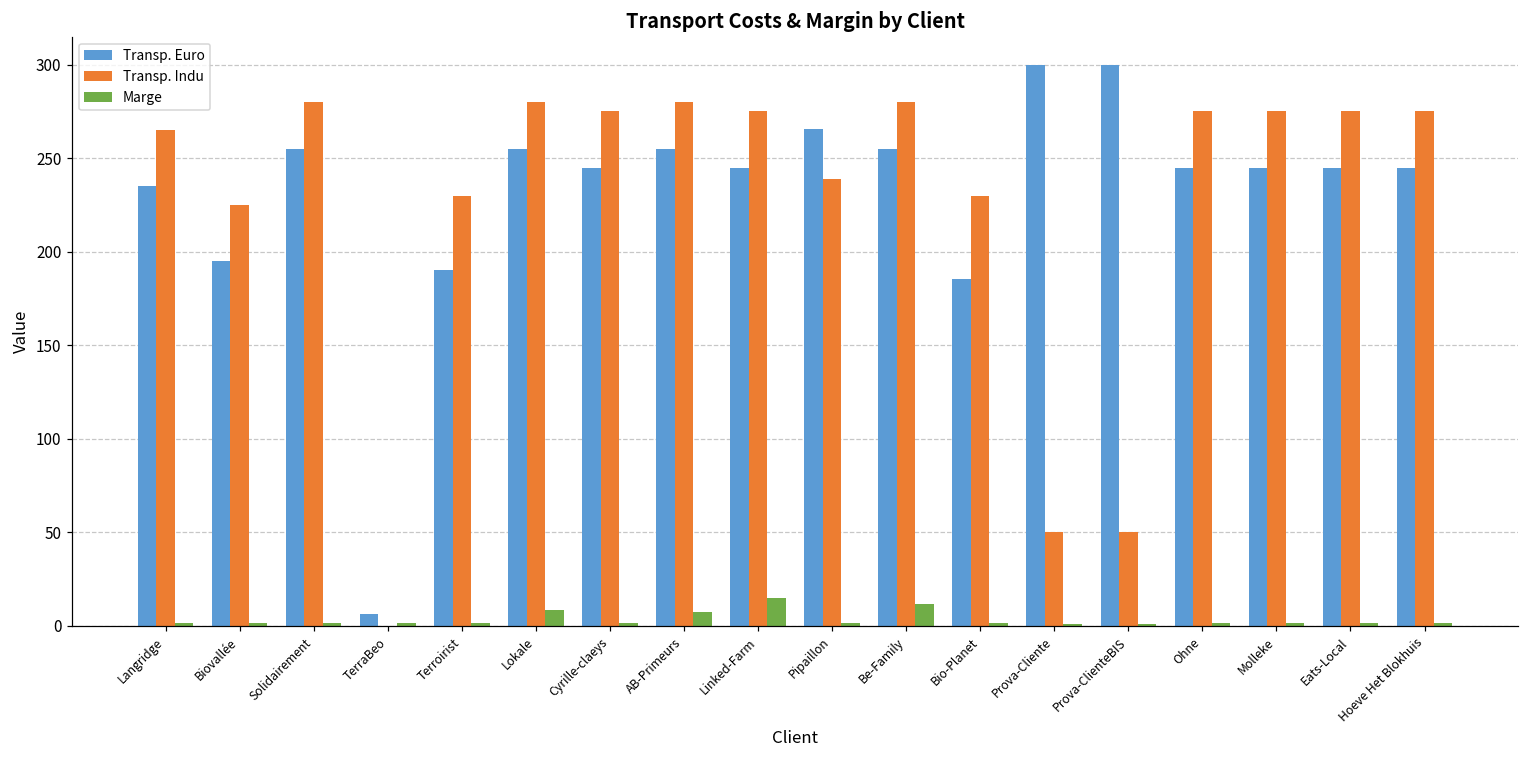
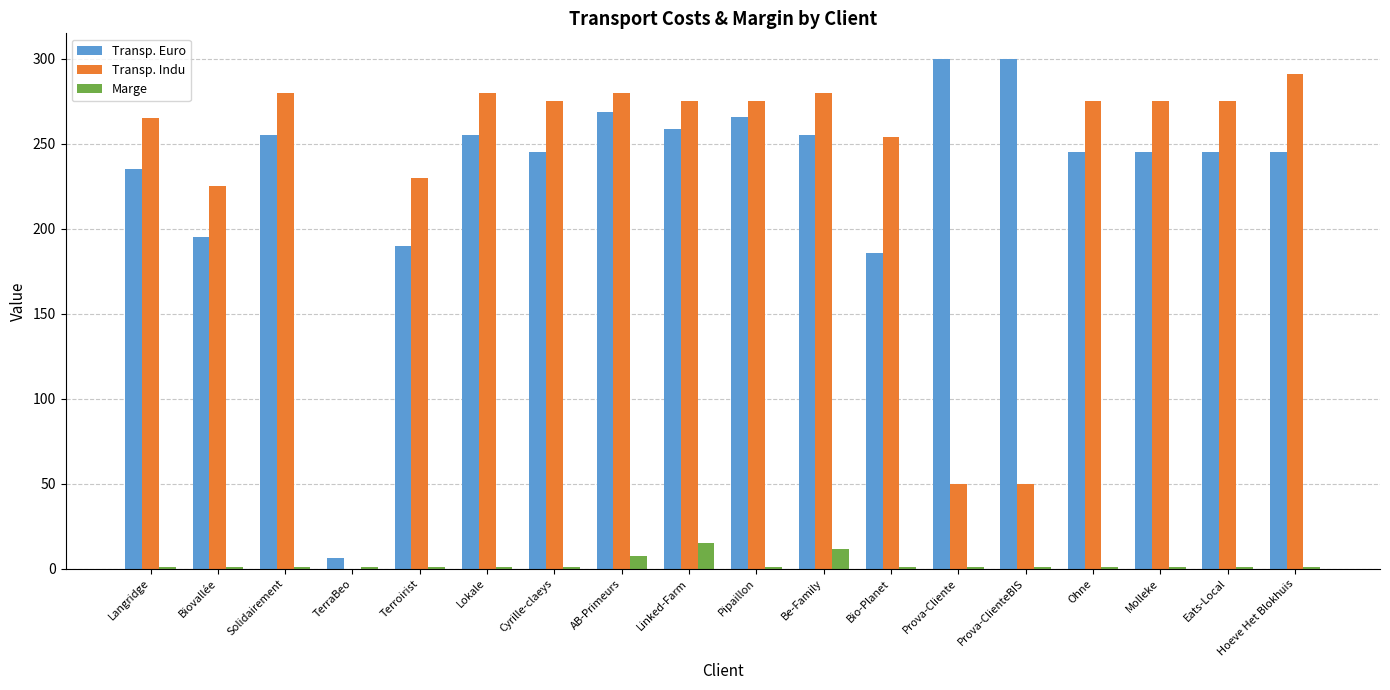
Marge, Lokale: 8 -> 1
Transp. Euro, AB-Primeurs: 255 -> 269
Transp. Euro, Linked-Farm: 245 -> 259
Transp. Indu, Pipaillon: 239 -> 275
Transp. Indu, Bio-Planet: 230 -> 254
Transp. Indu, Hoeve Het Blokhuis: 275 -> 291
